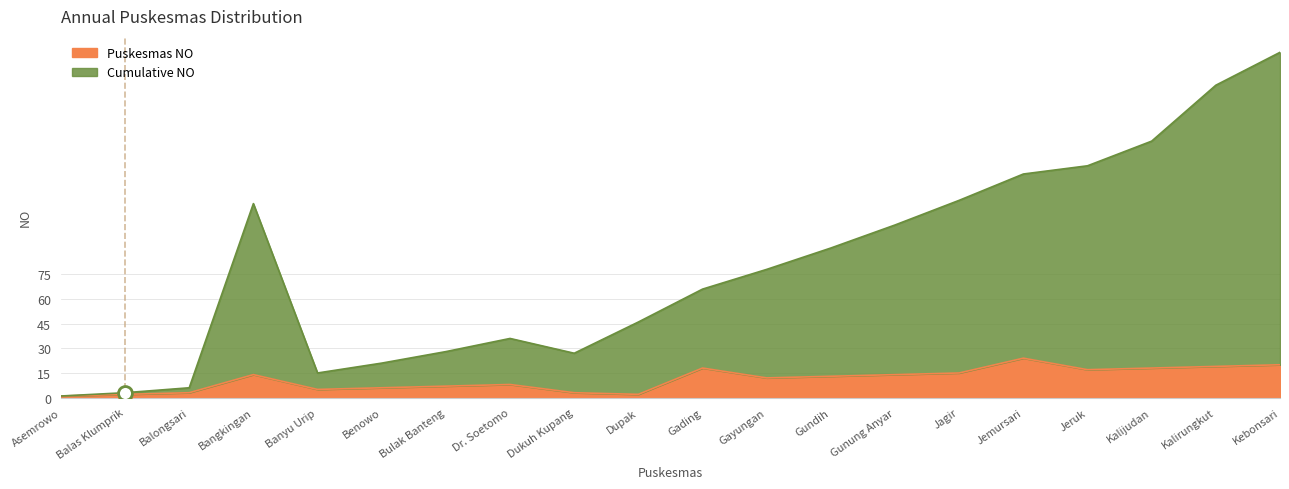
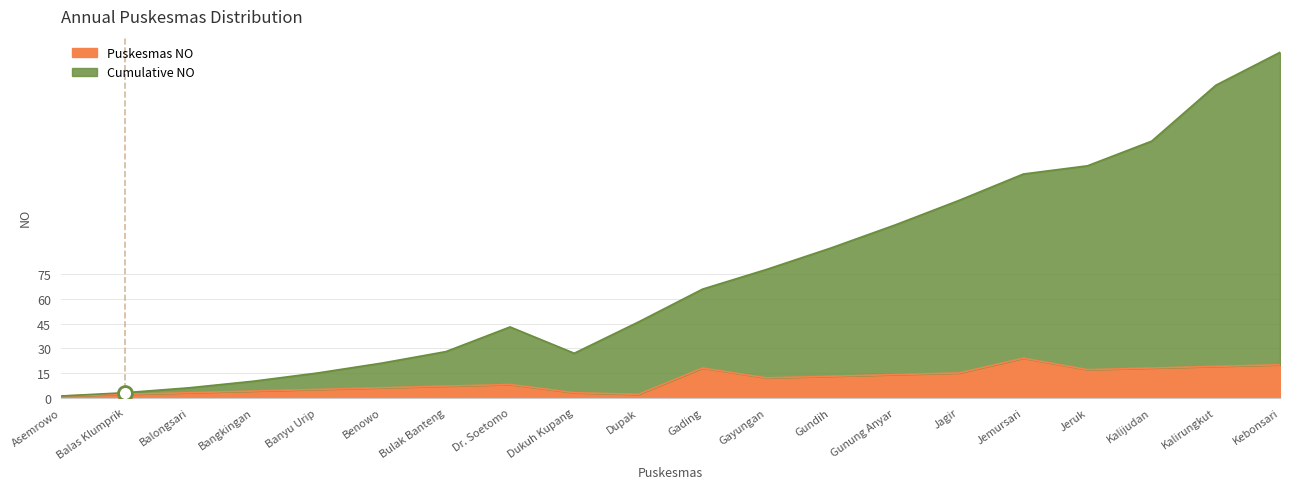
Puskesmas NO, Bangkingan: 14 -> 4
Cumulative NO, Bangkingan: 118 -> 10
Cumulative NO, Dr. Soetomo: 36 -> 43
